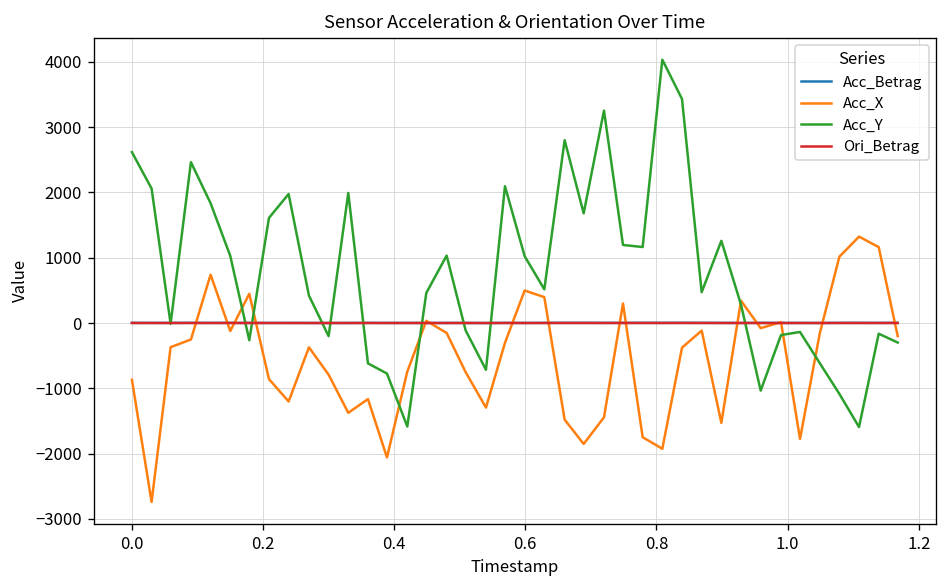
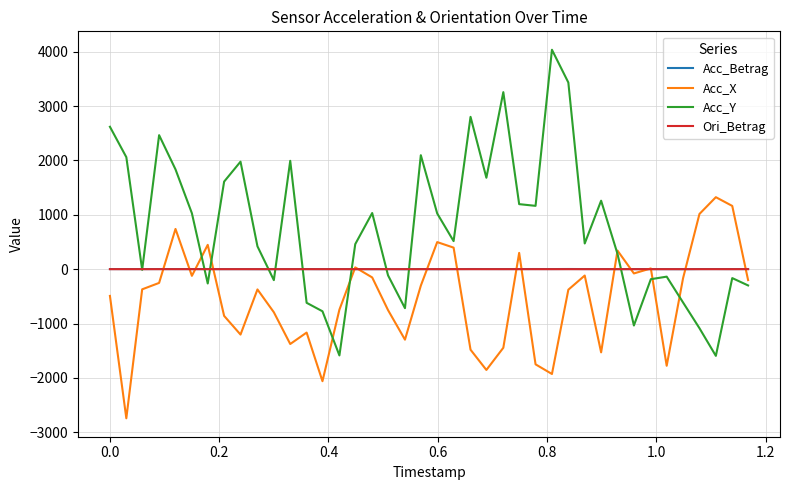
Acc_X, 0.0: -900 -> -500
